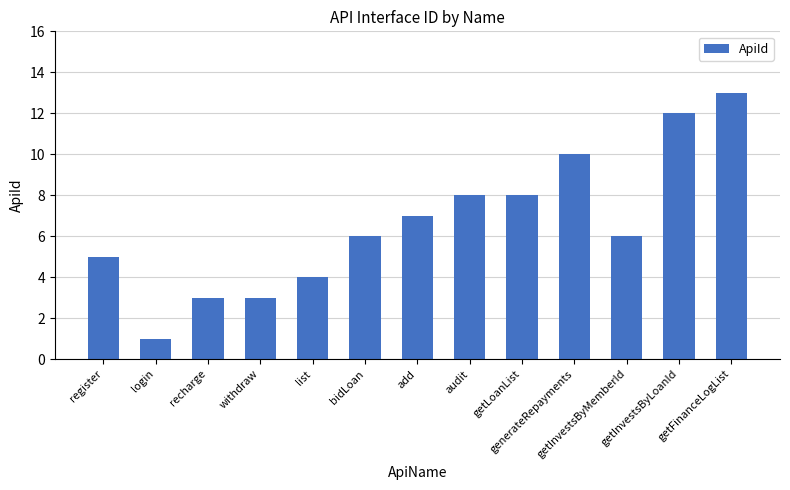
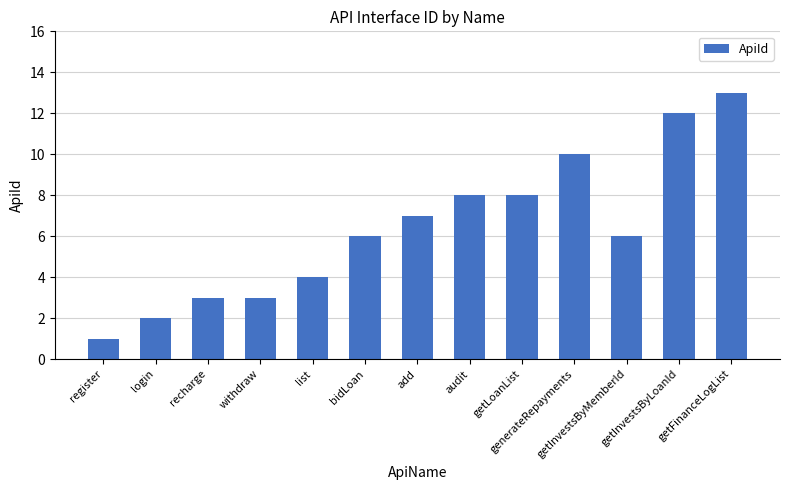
register: 5 -> 1
login: 1 -> 2
